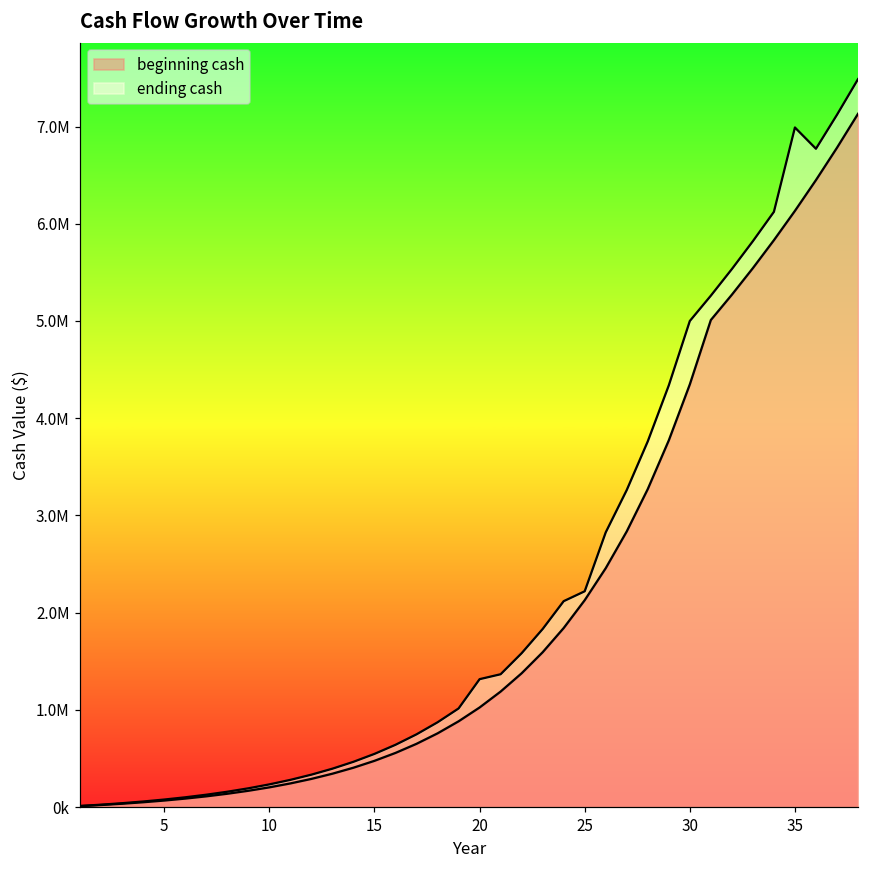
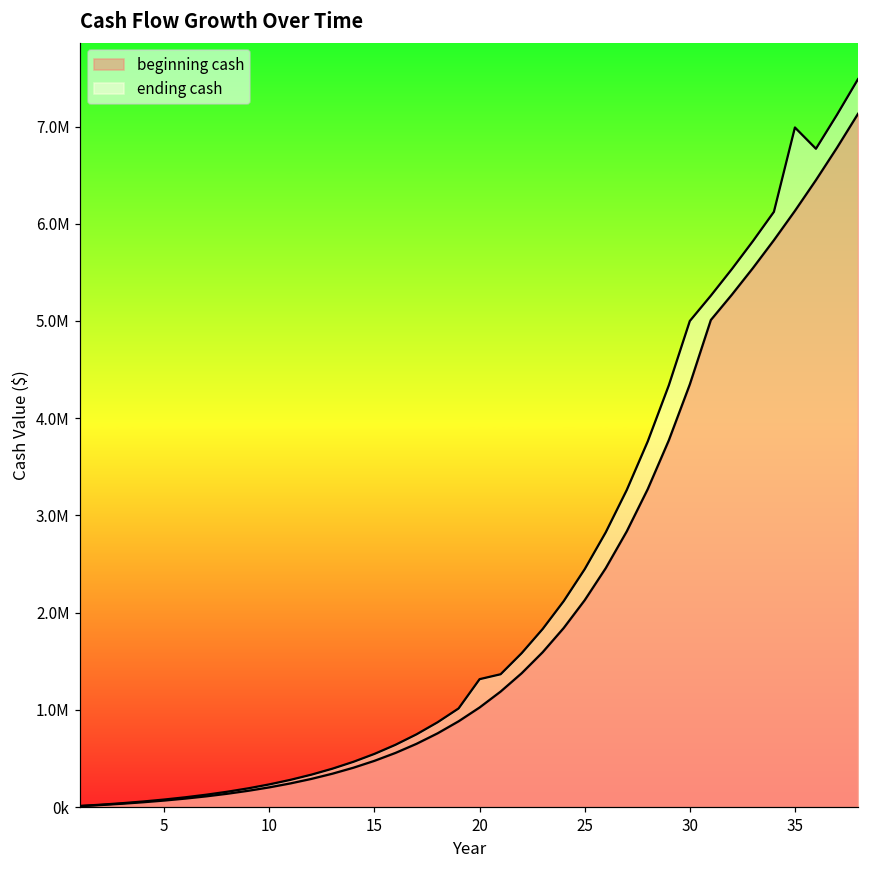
ending cash, 25: 2200000 -> 2400000
